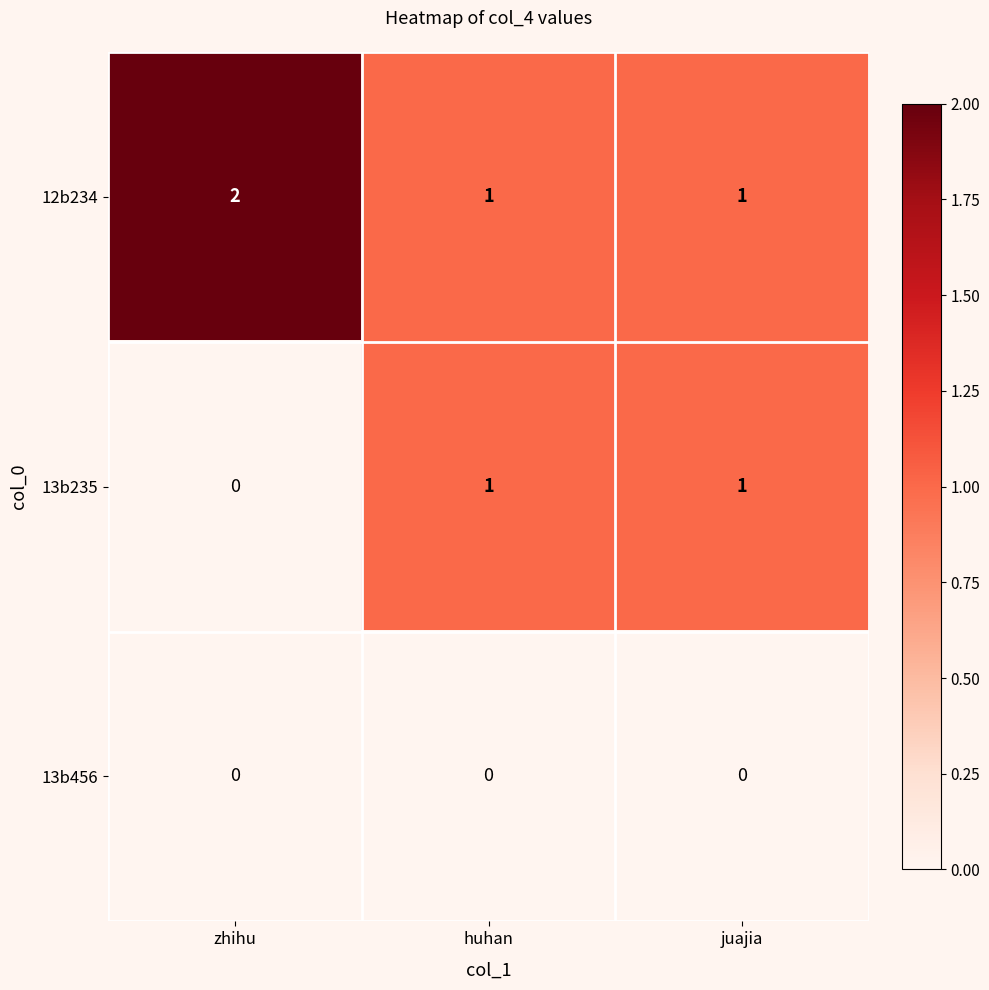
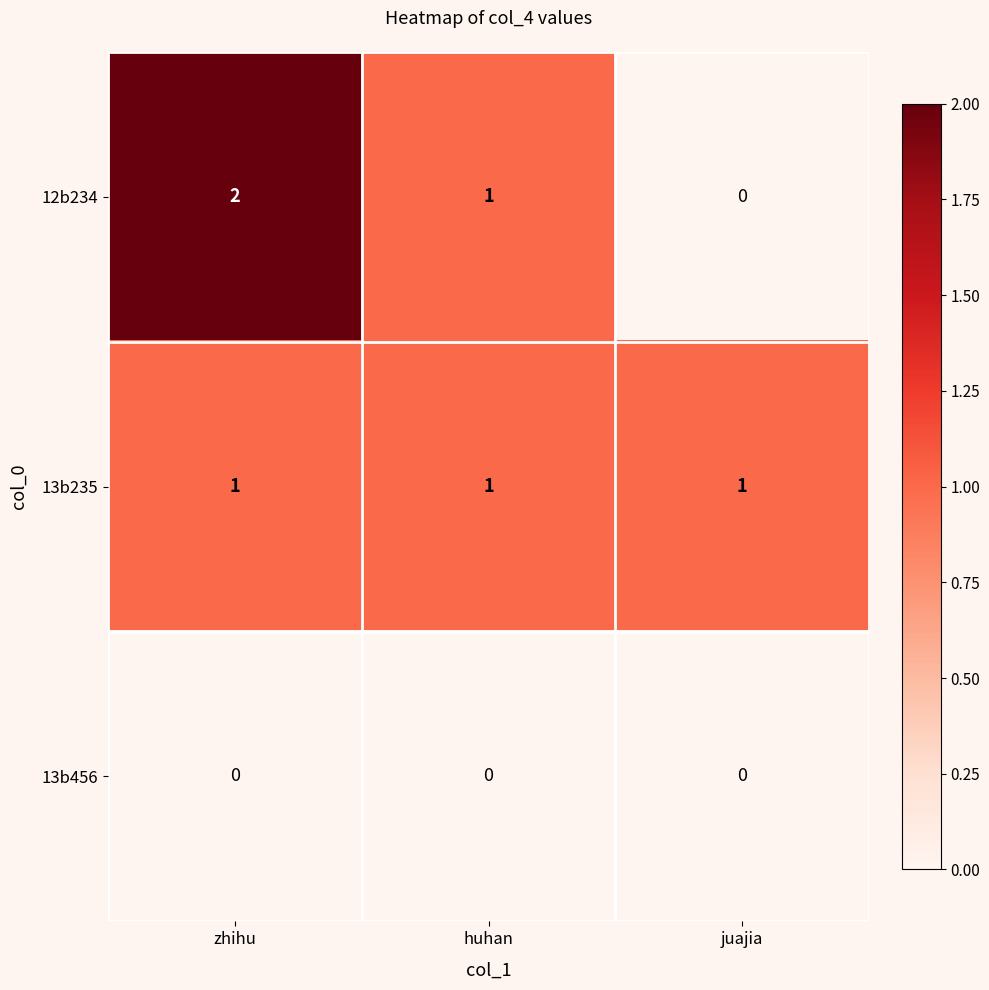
12b234, juajia: 1 -> 0
13b235, zhihu: 0 -> 1
